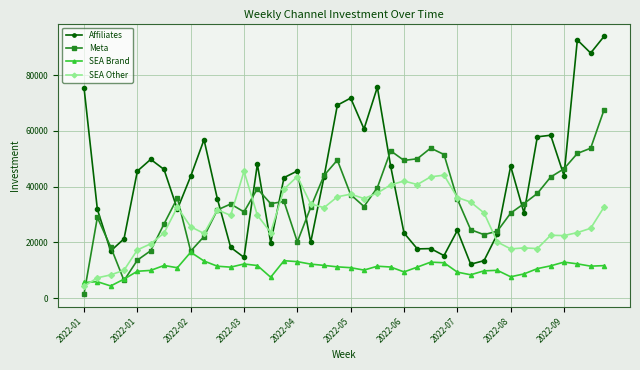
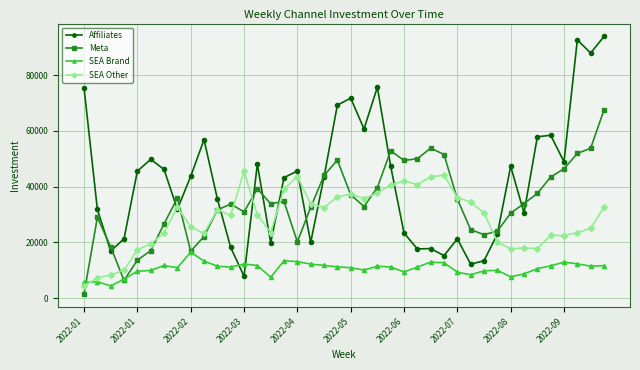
Affiliates, 2022-03: 15000 -> 8000
Affiliates, 2022-07: 24000 -> 21000
Affiliates, 2022-09: 44000 -> 49000
